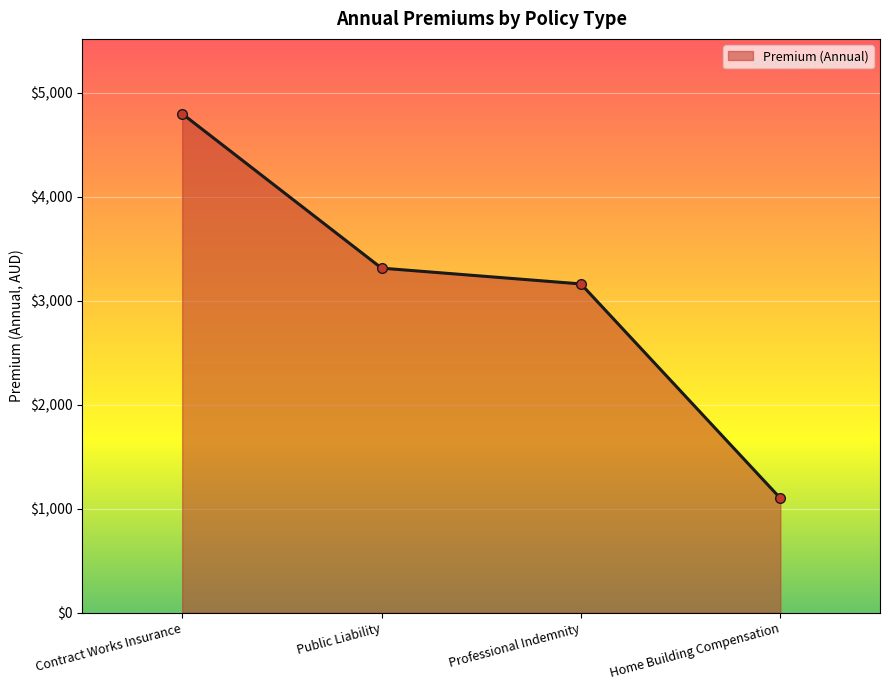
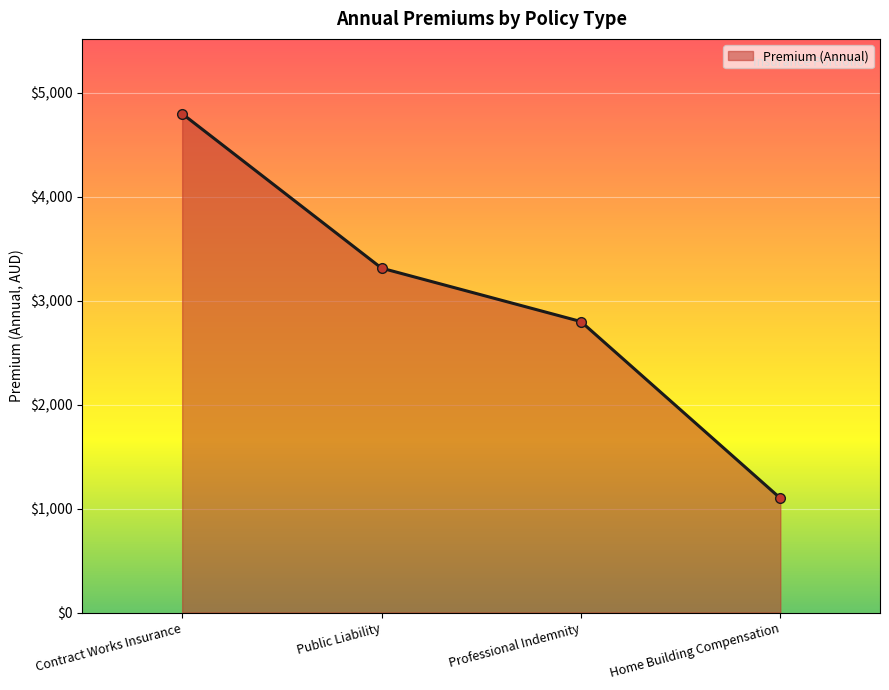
Professional Indemnity: $3,160 -> $2,800
